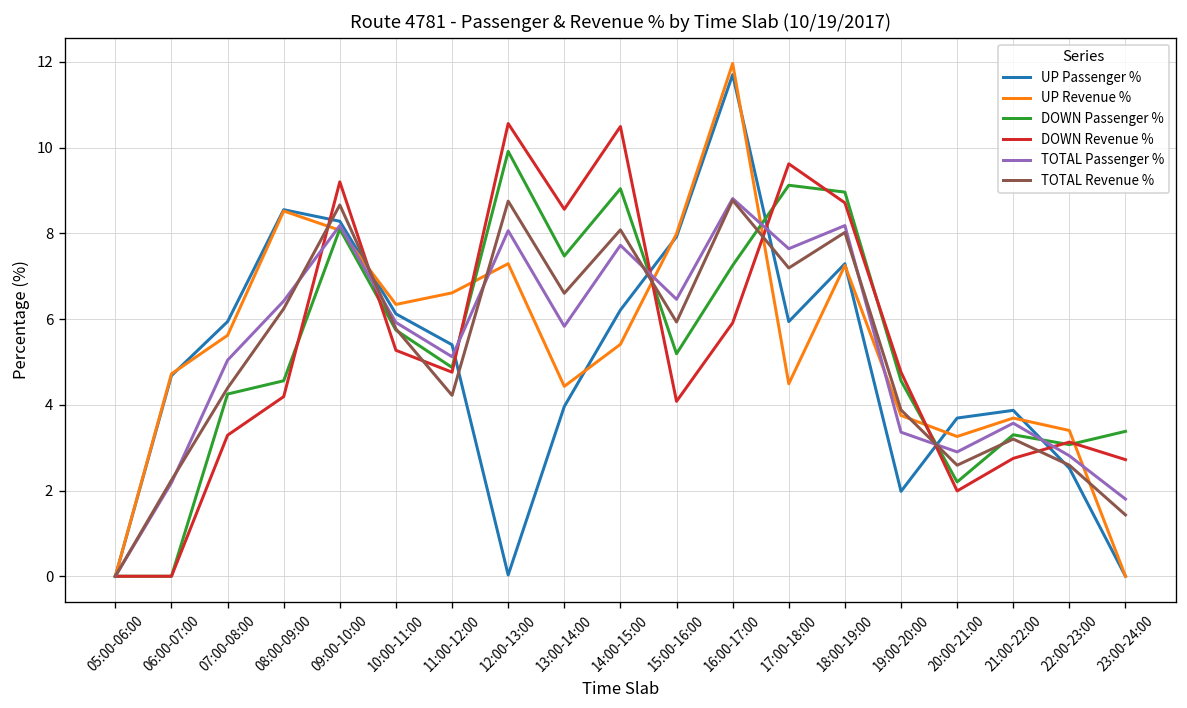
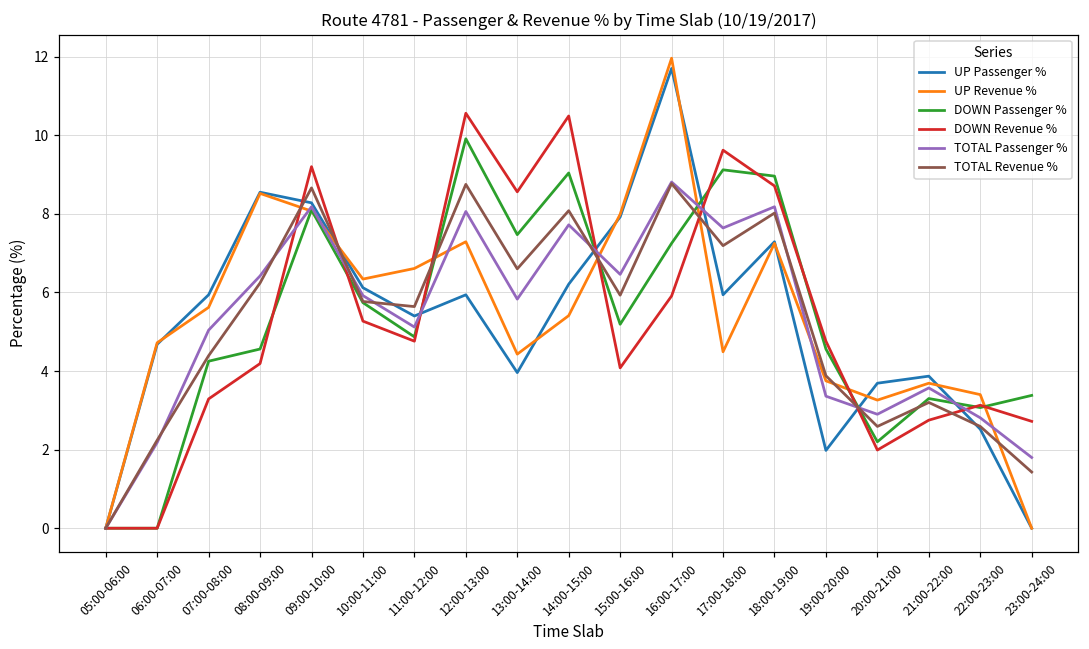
TOTAL Revenue %, 11:00-12:00: 4.2 -> 5.6
UP Passenger %, 12:00-13:00: 0.0 -> 5.9
